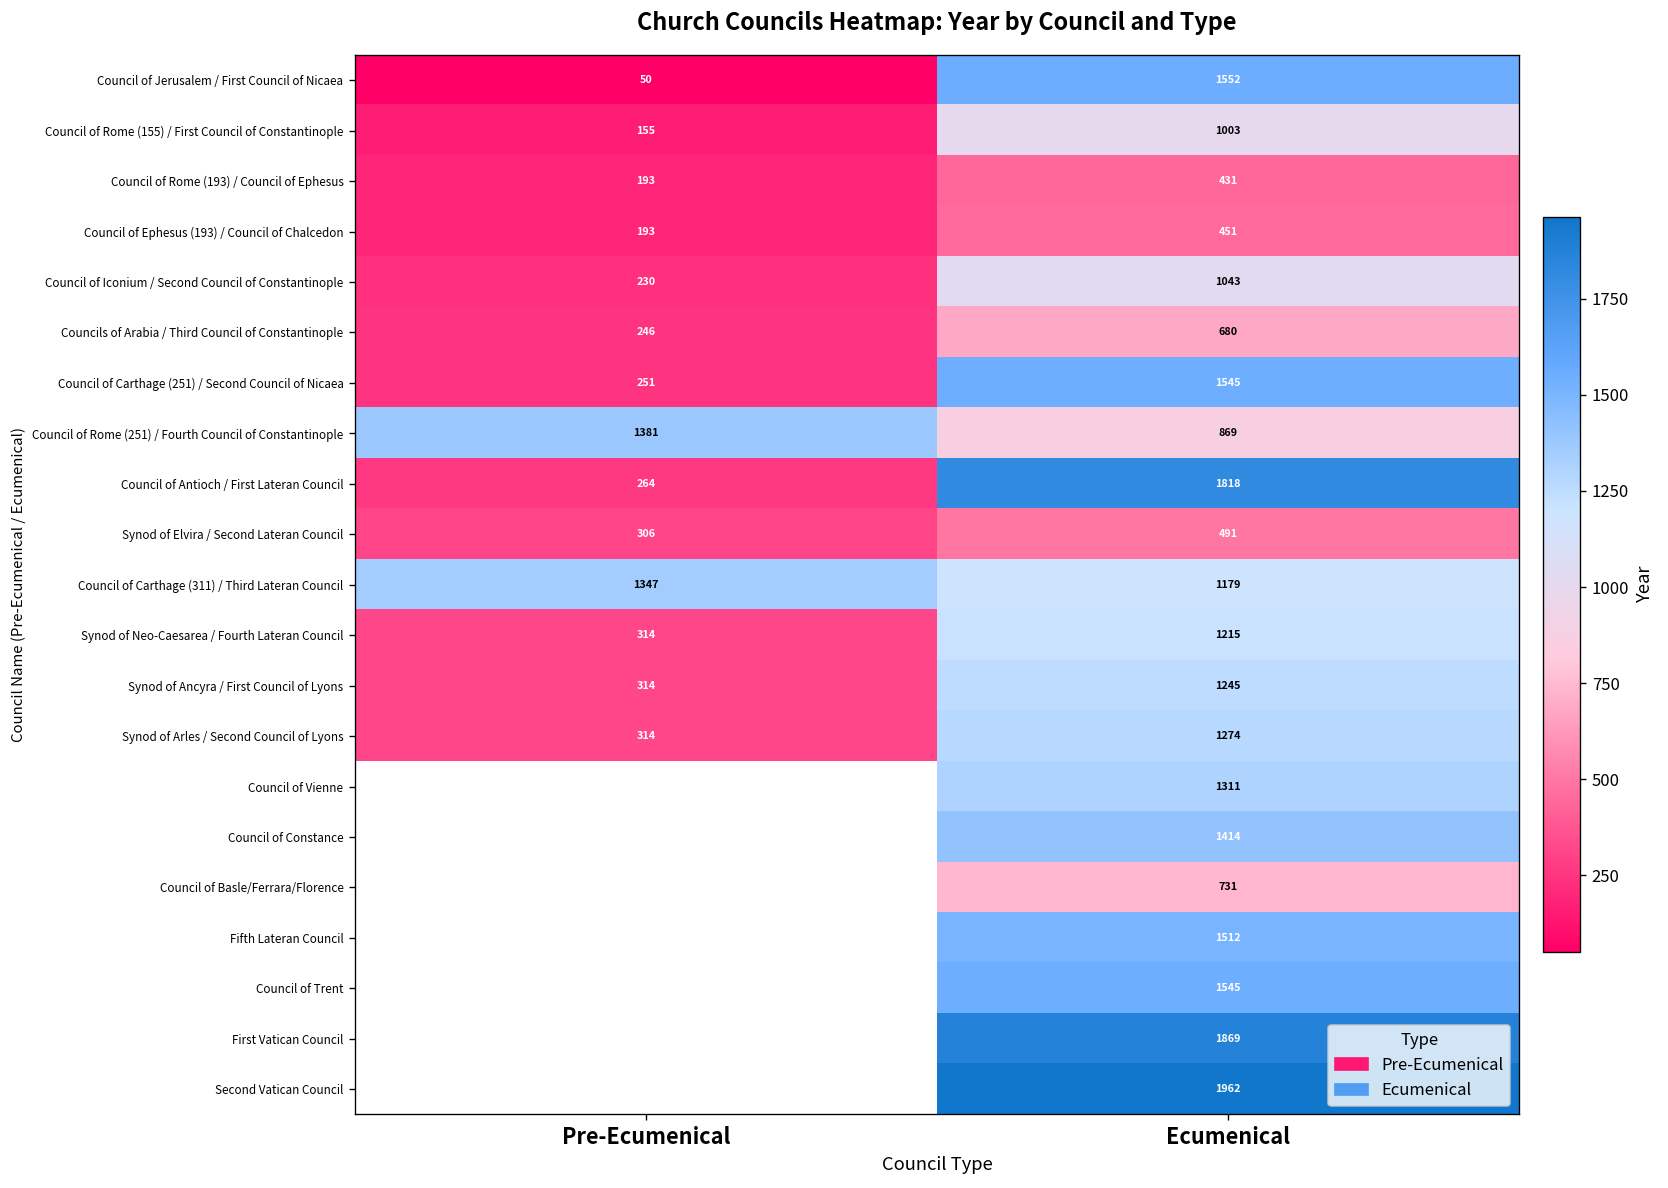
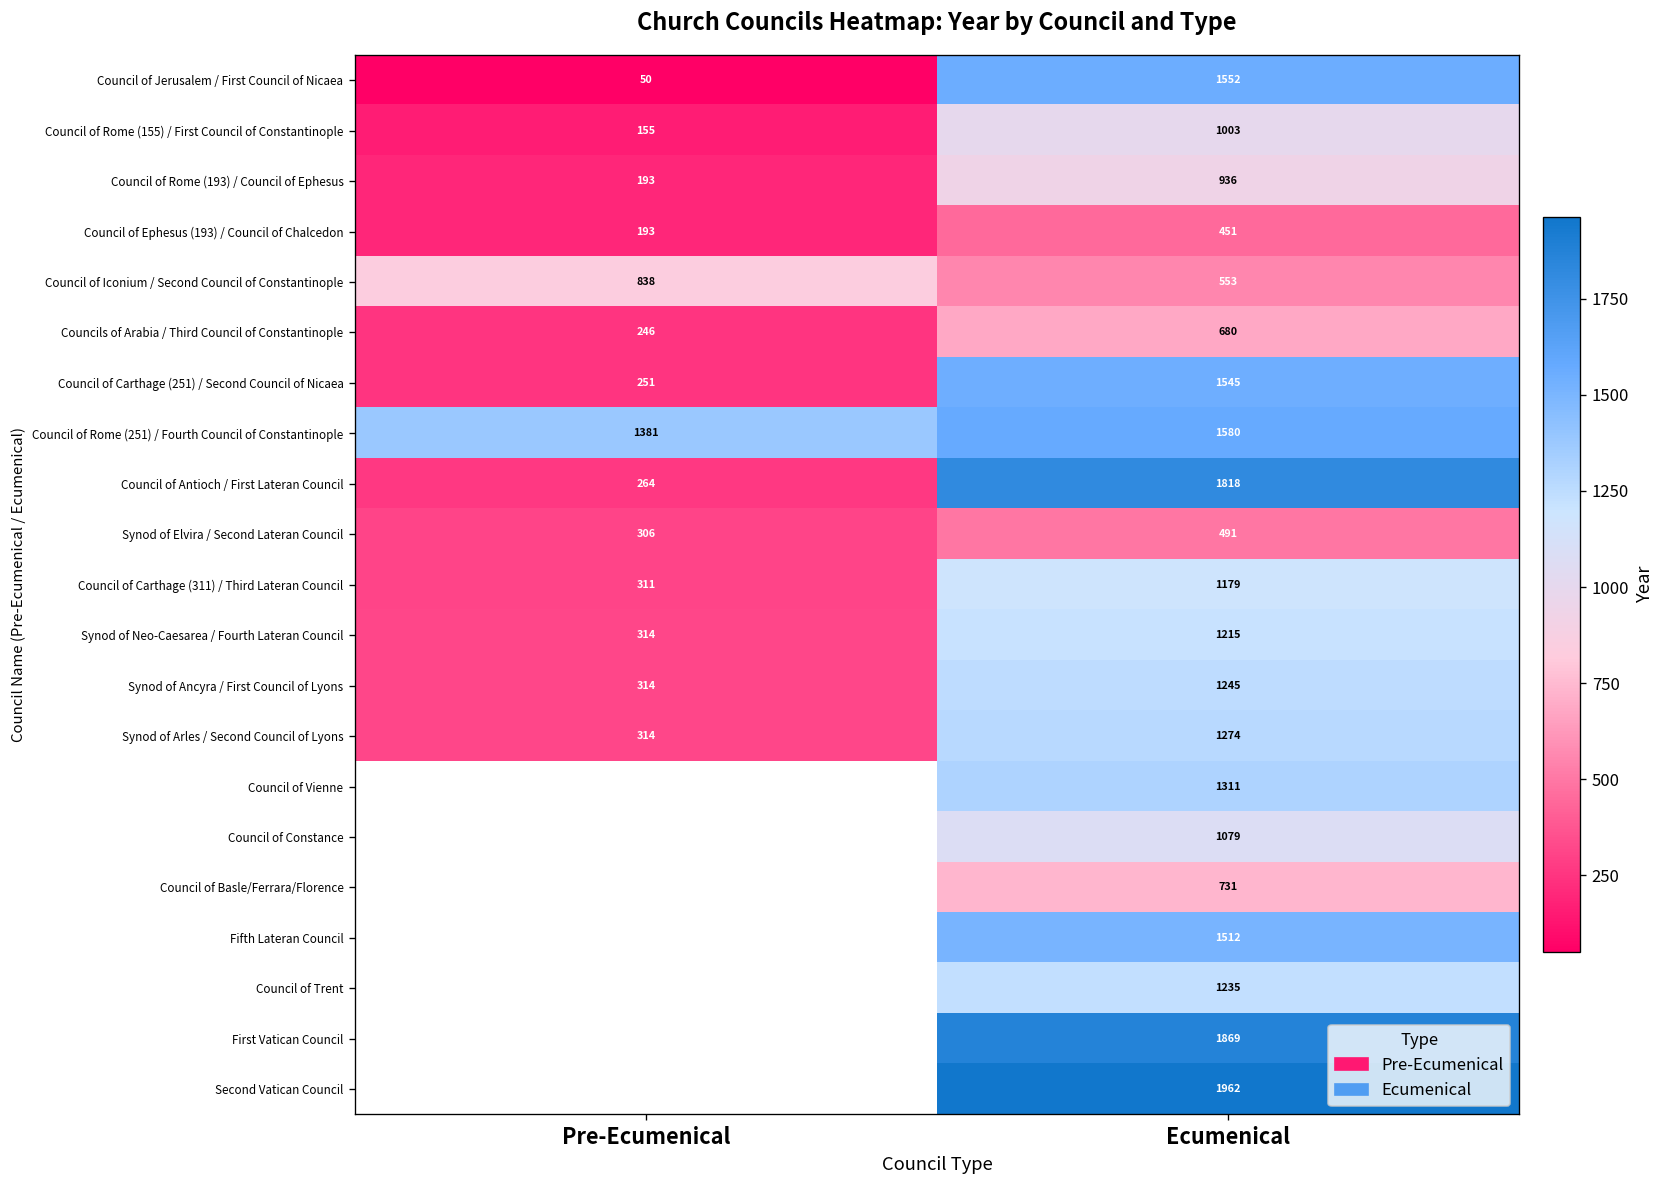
Council of Rome (193) / Council of Ephesus, Ecumenical: 431 -> 936
Council of Iconium / Second Council of Constantinople, Pre-Ecumenical: 230 -> 838
Council of Iconium / Second Council of Constantinople, Ecumenical: 1043 -> 553
Council of Rome (251) / Fourth Council of Constantinople, Ecumenical: 869 -> 1580
Council of Carthage (311) / Third Lateran Council, Pre-Ecumenical: 1347 -> 311
Council of Constance, Ecumenical: 1414 -> 1079
Council of Trent, Ecumenical: 1545 -> 1235
